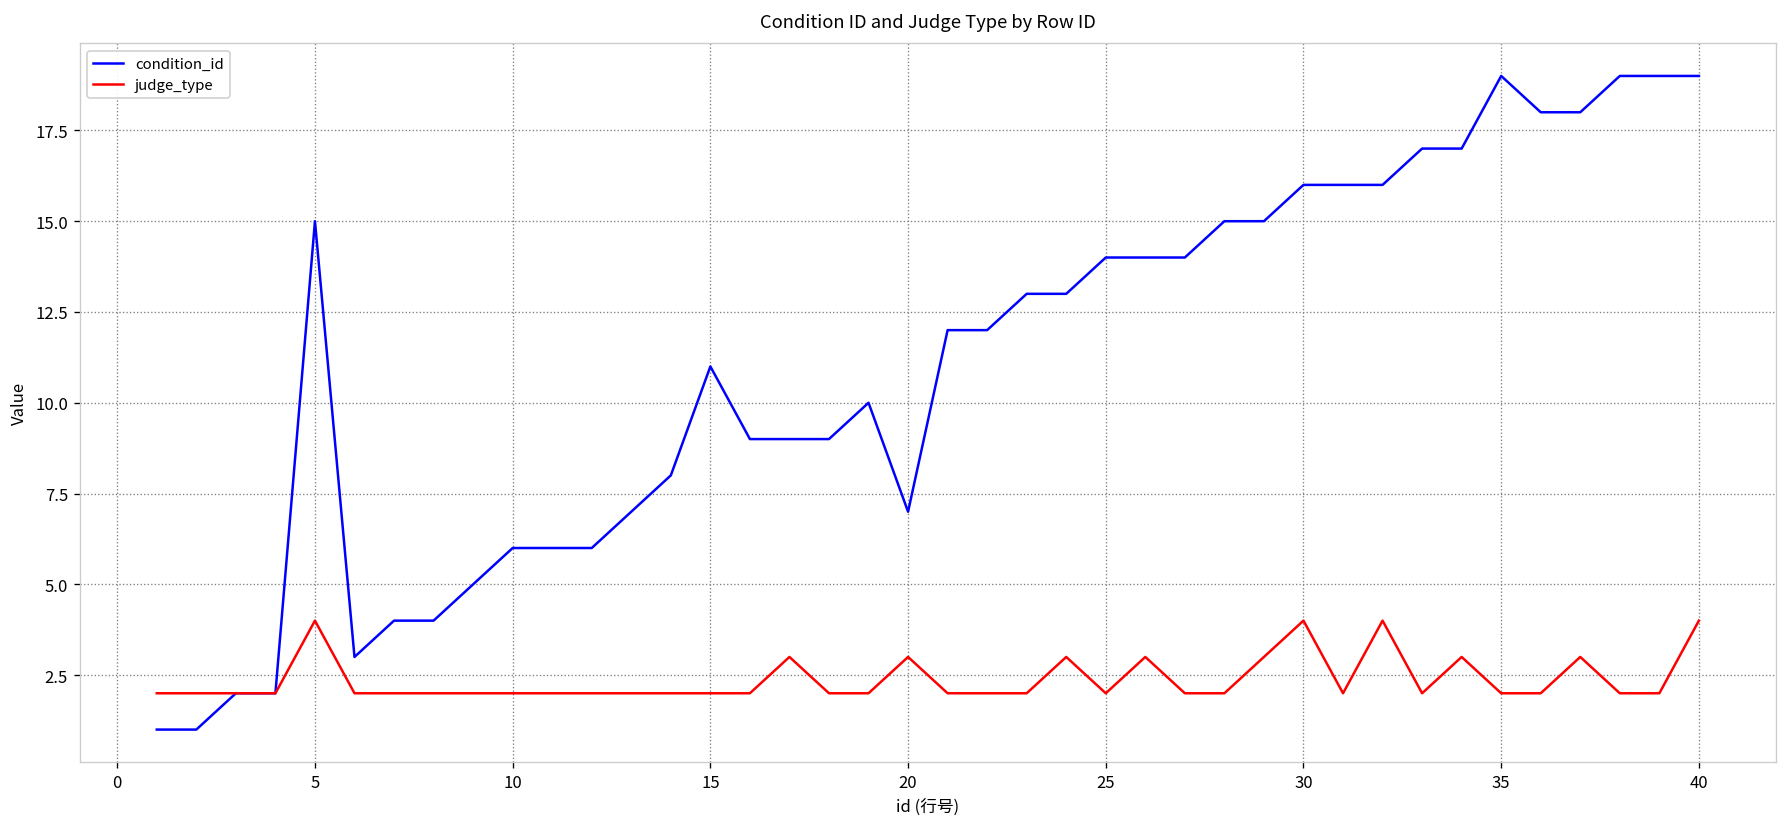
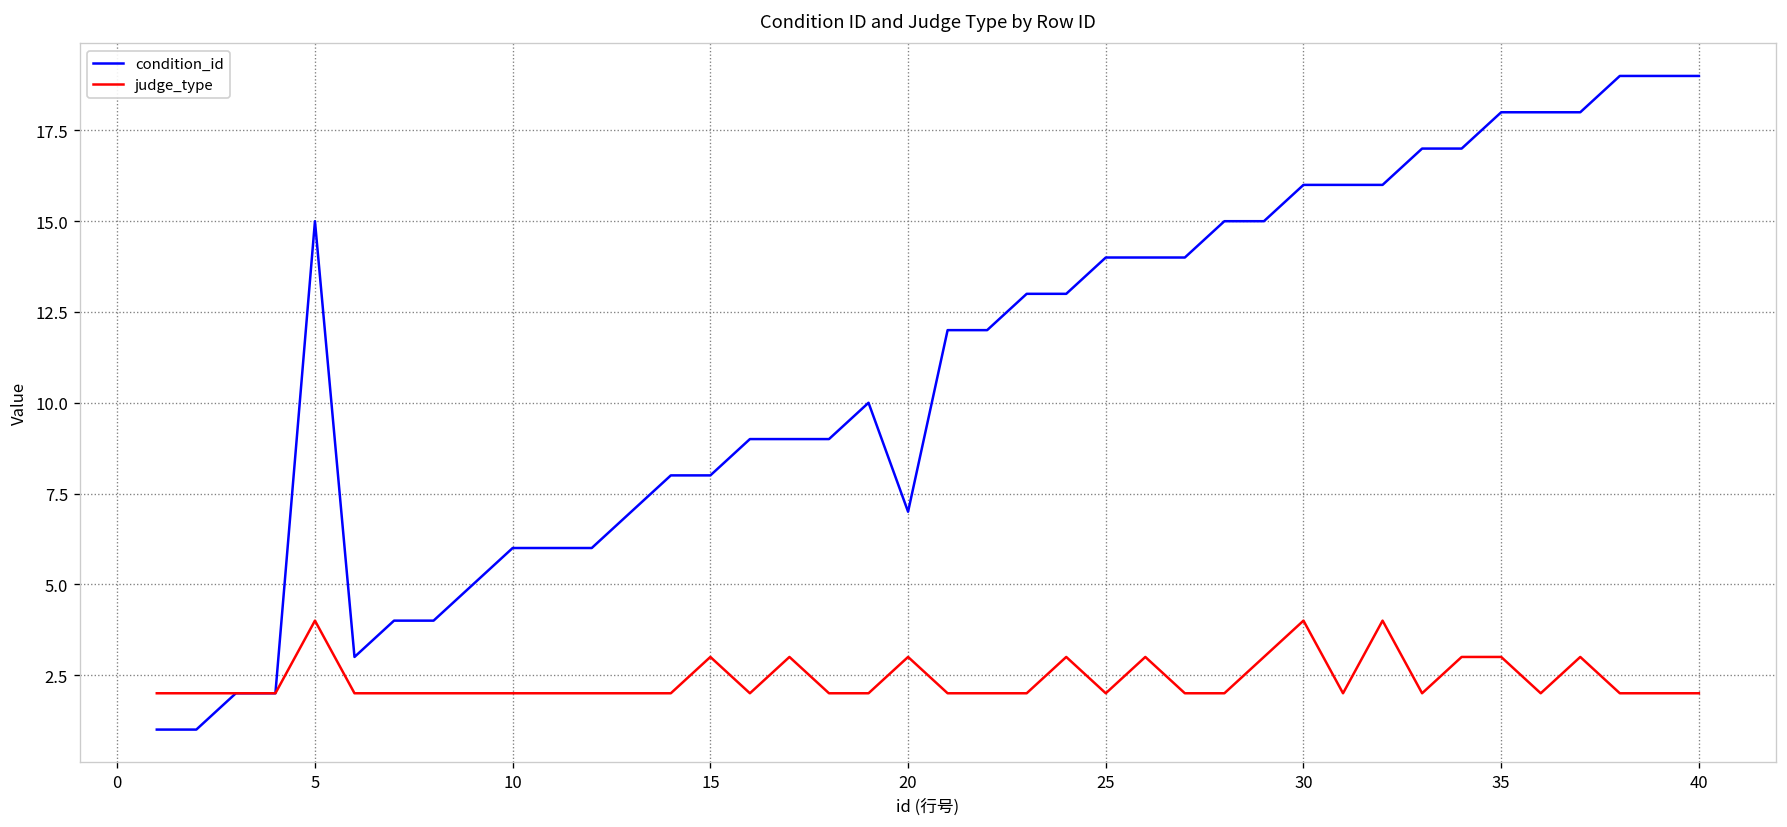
condition_id, 15: 11 -> 8
judge_type, 15: 2 -> 3
condition_id, 35: 19 -> 18
judge_type, 35: 2 -> 3
judge_type, 40: 4 -> 2
